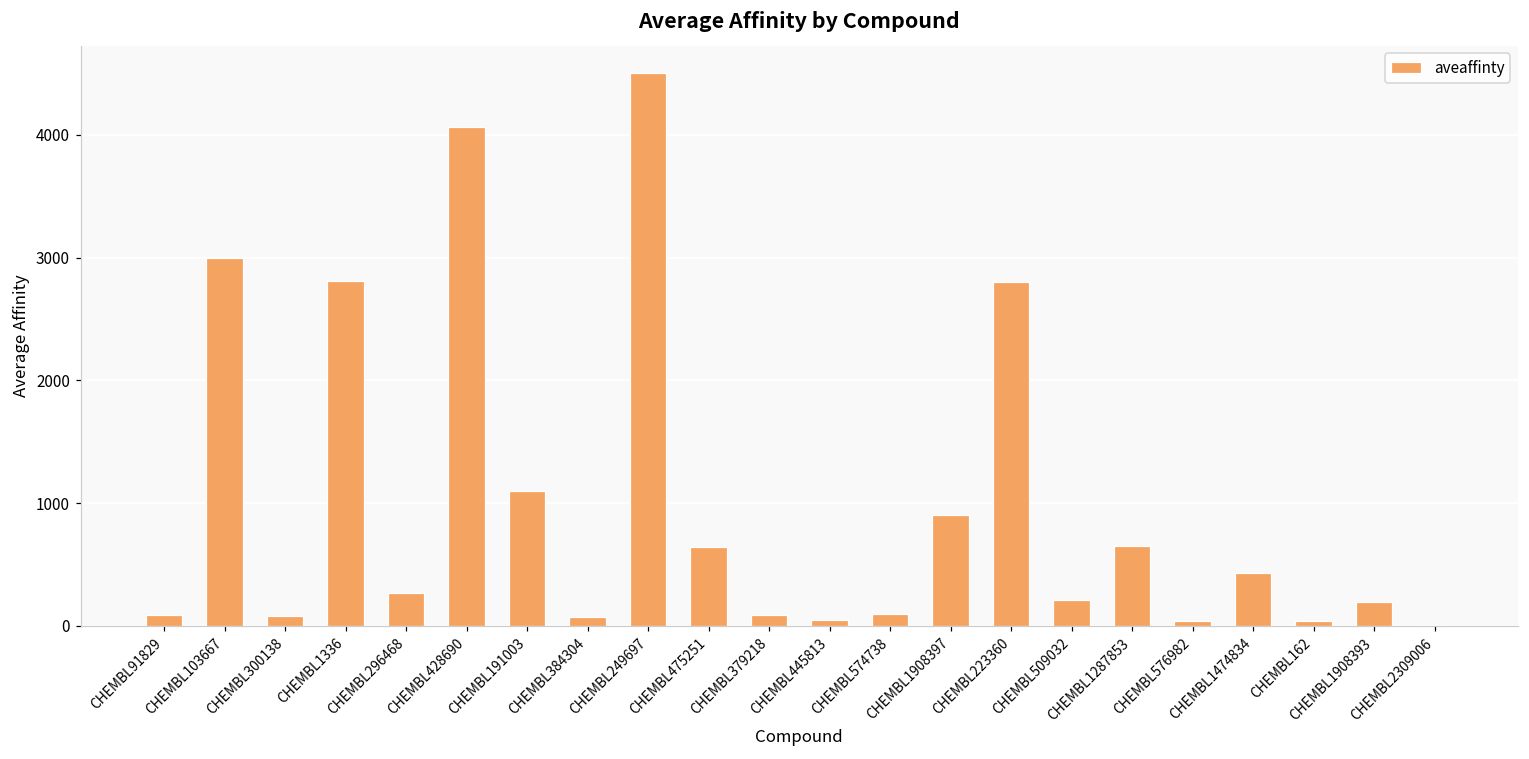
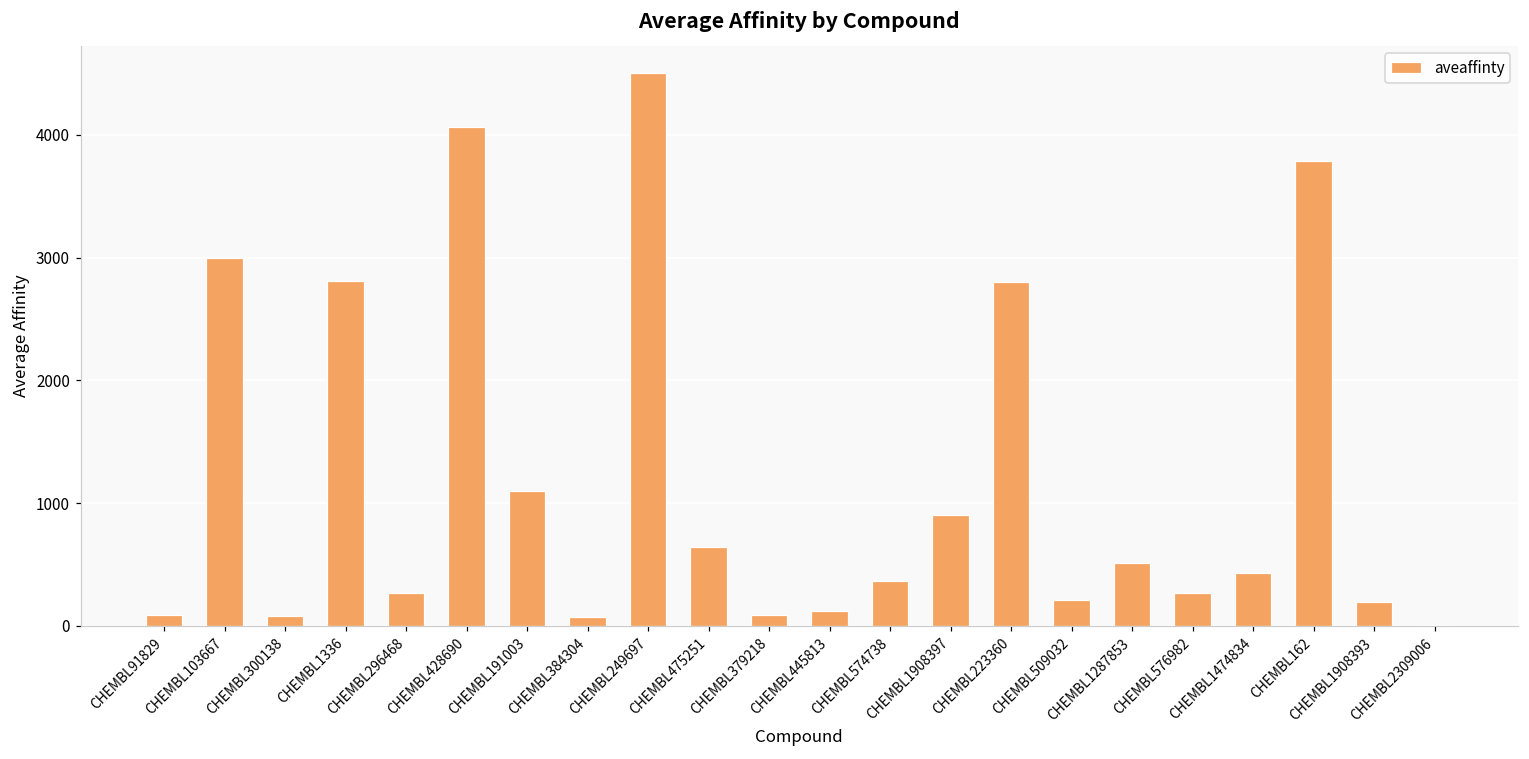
CHEMBL445813: 40 -> 120
CHEMBL574738: 90 -> 370
CHEMBL1287853: 650 -> 510
CHEMBL576982: 40 -> 270
CHEMBL162: 40 -> 3790
